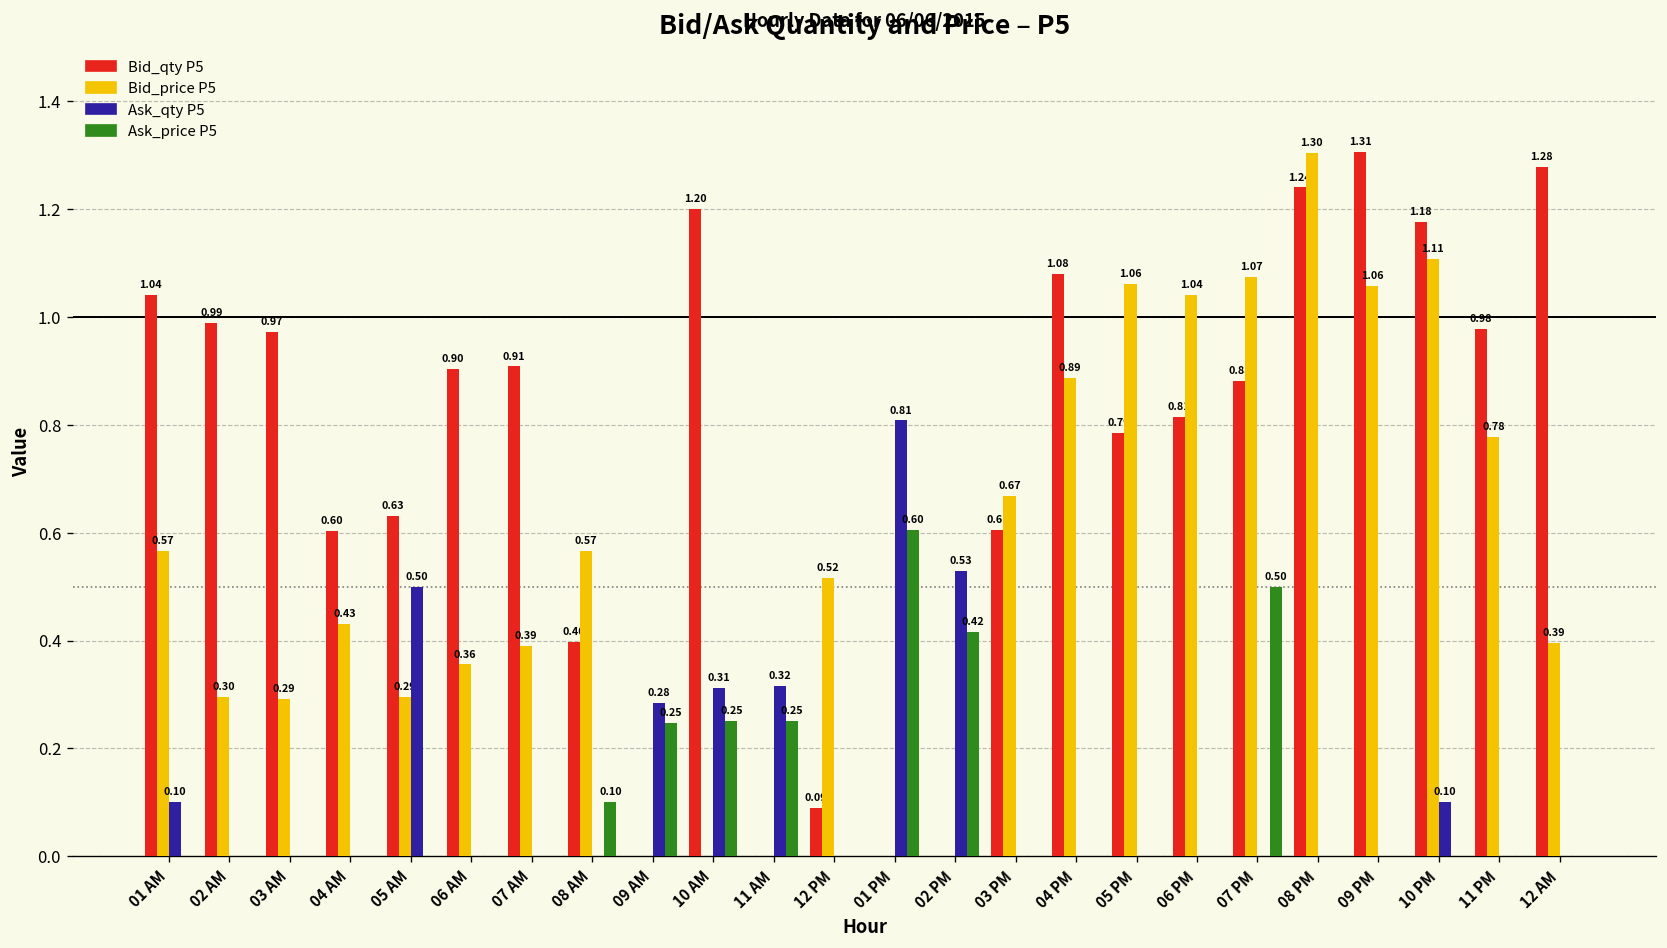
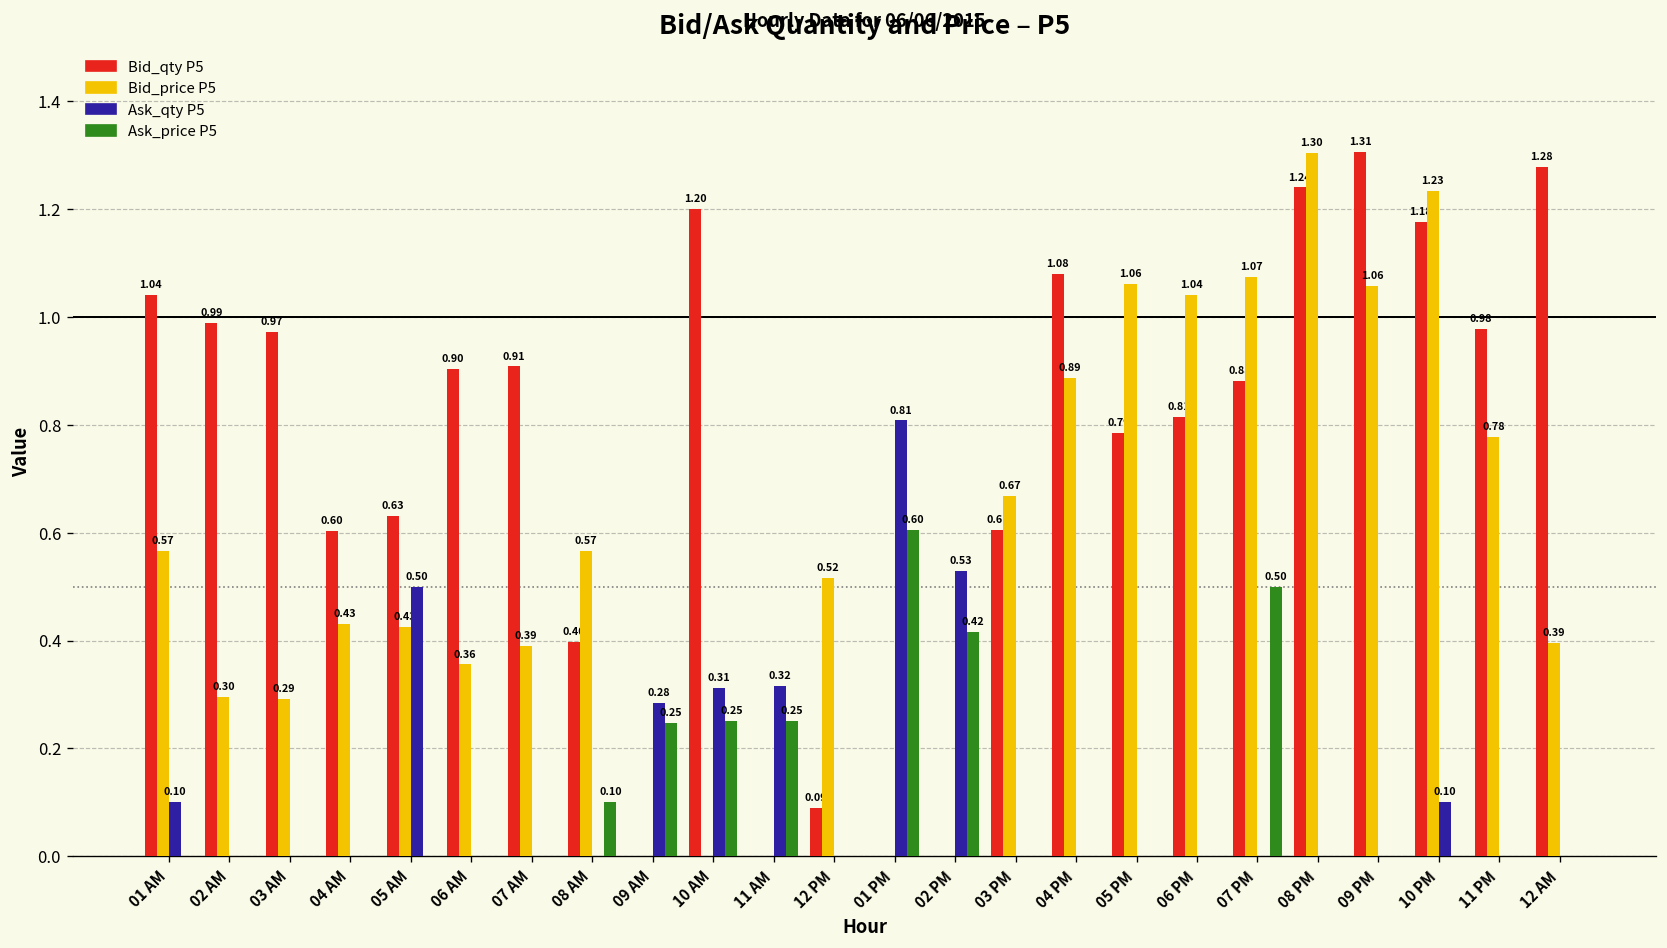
Bid_price P5, 05 AM: 0.29 -> 0.43
Bid_price P5, 10 PM: 1.11 -> 1.23
